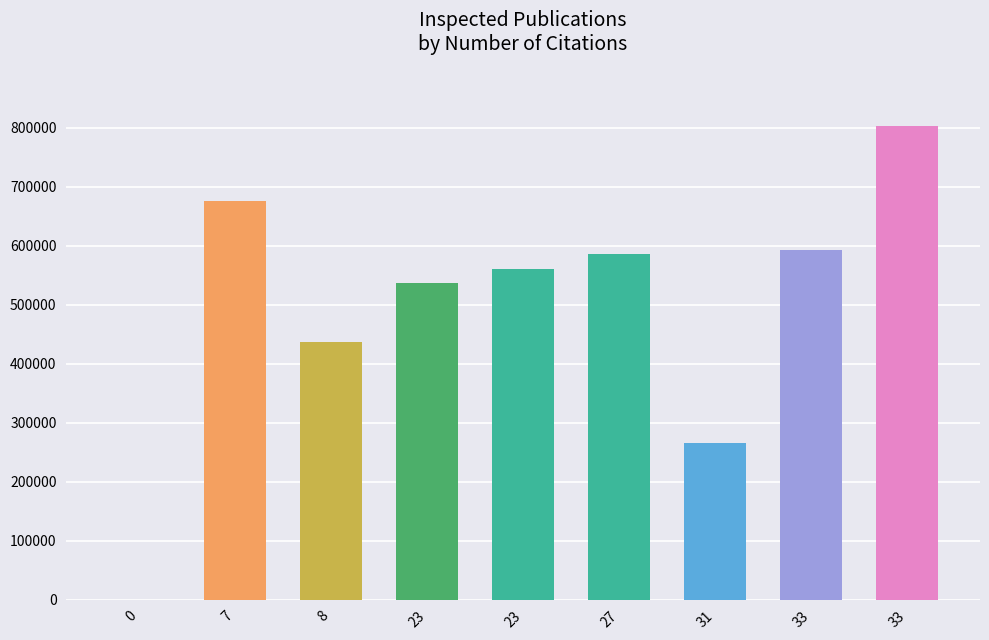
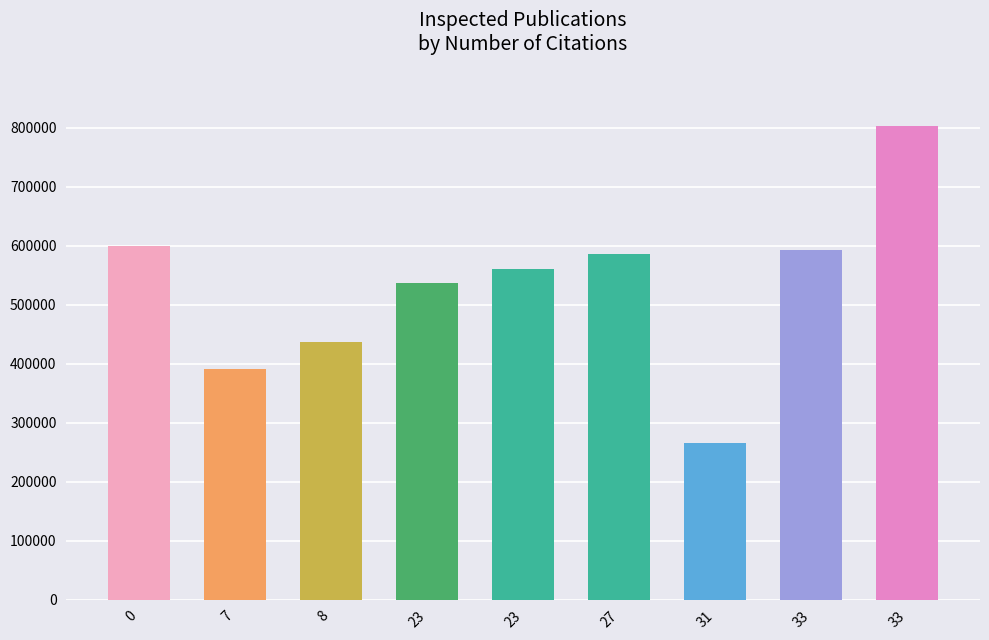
0: 0 -> 600000
7: 680000 -> 390000
